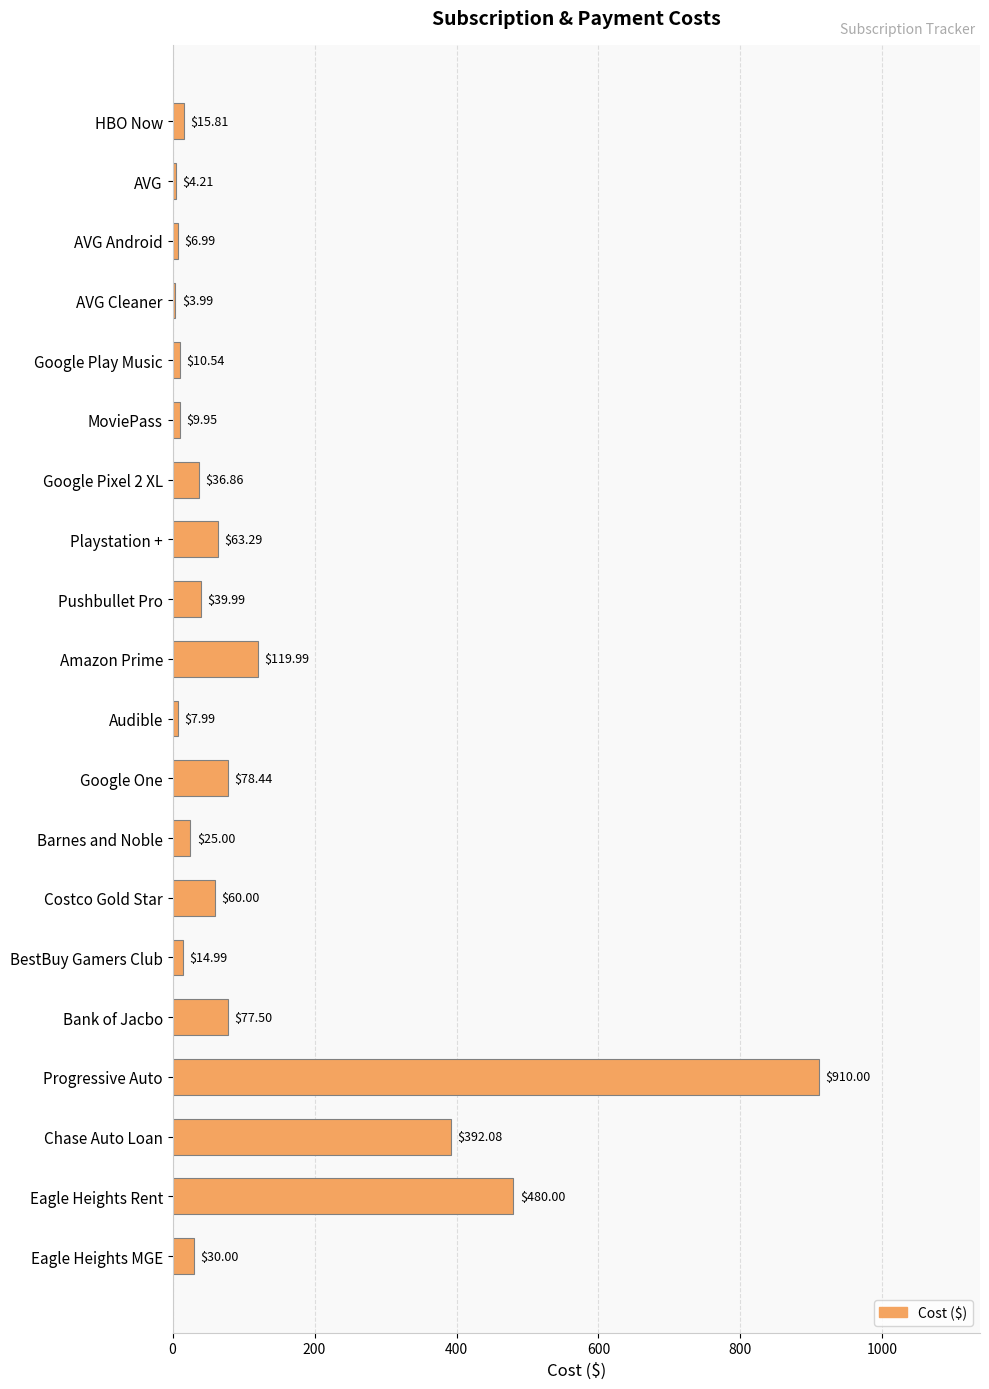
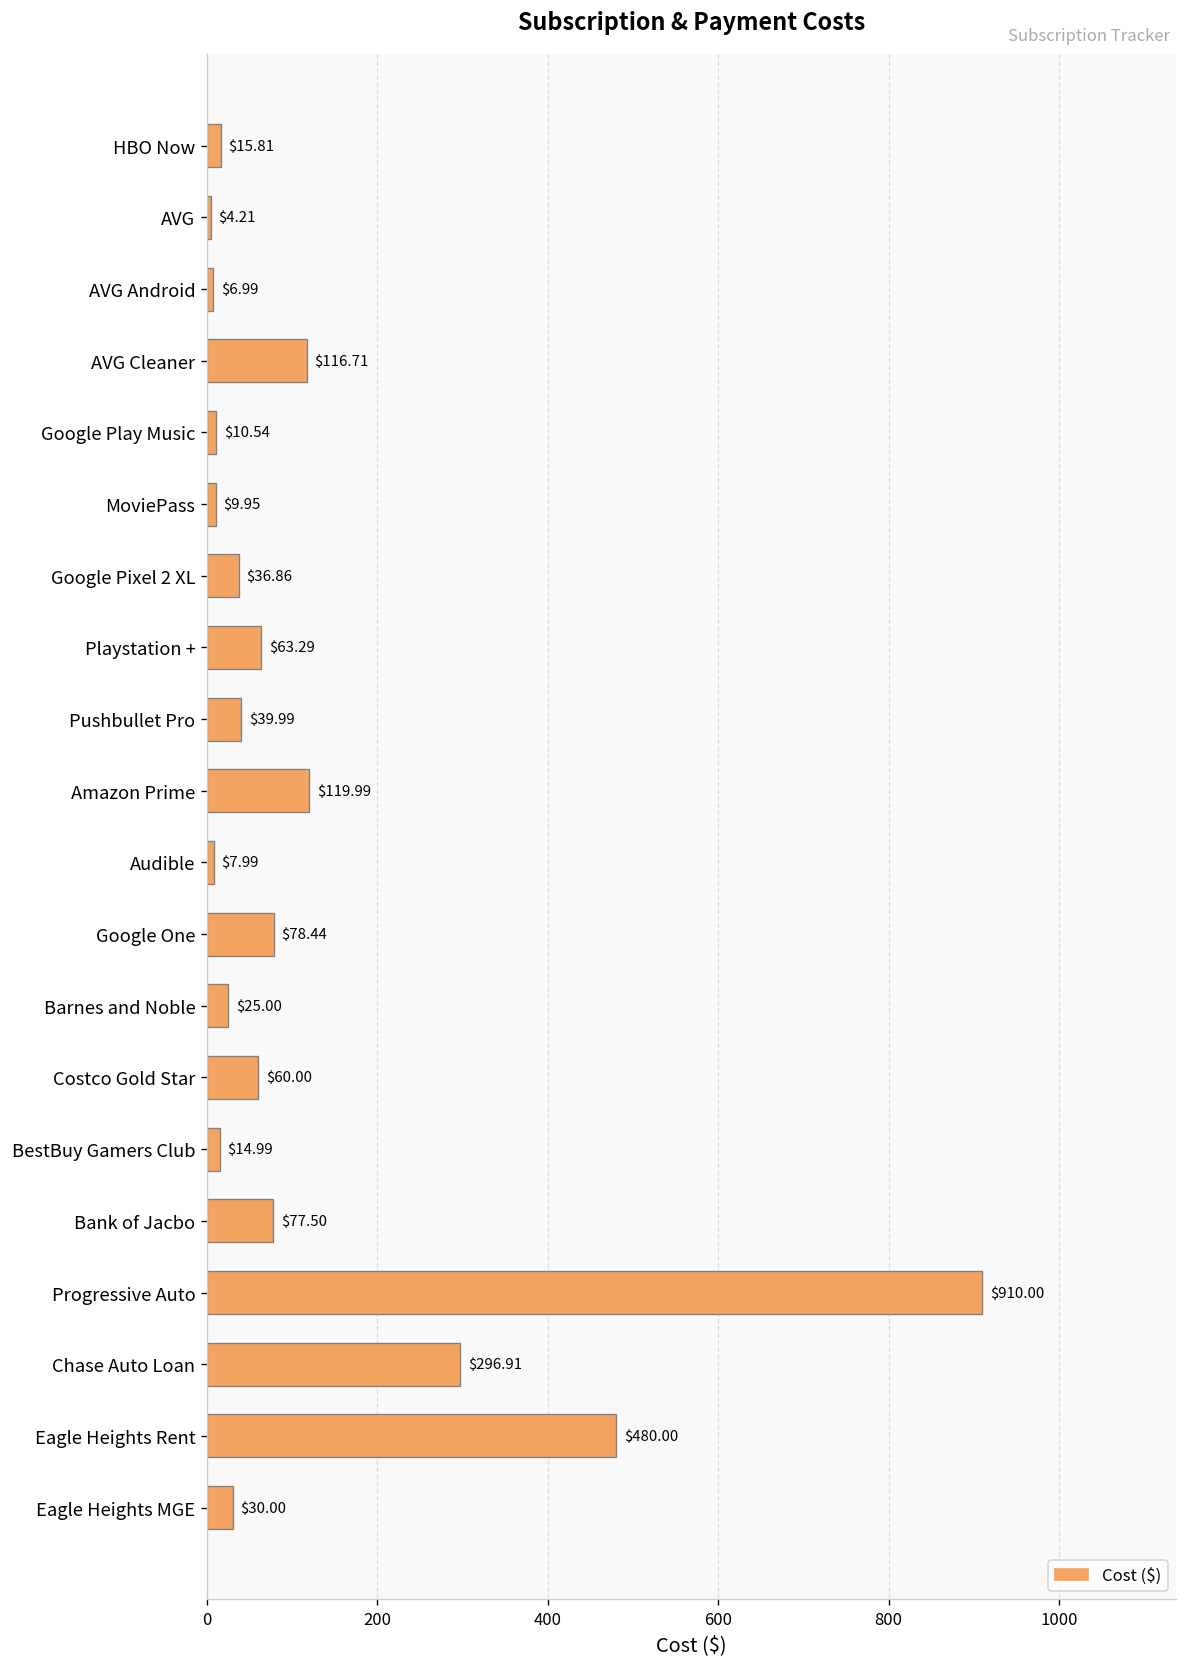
AVG Cleaner: $3.99 -> $116.71
Chase Auto Loan: $392.08 -> $296.91
